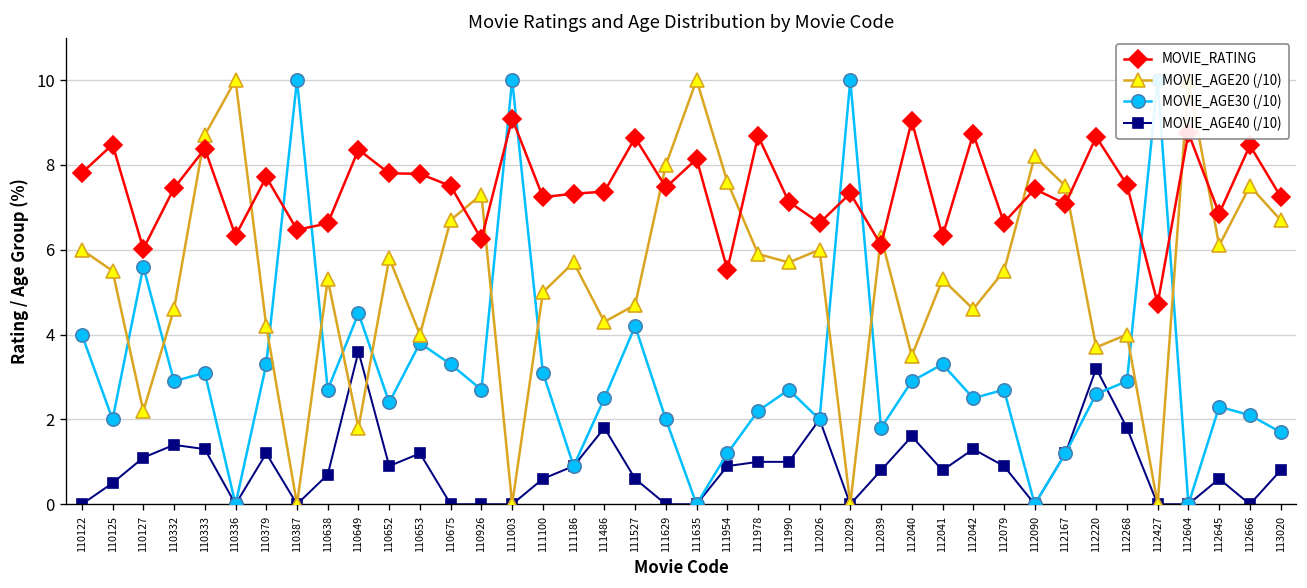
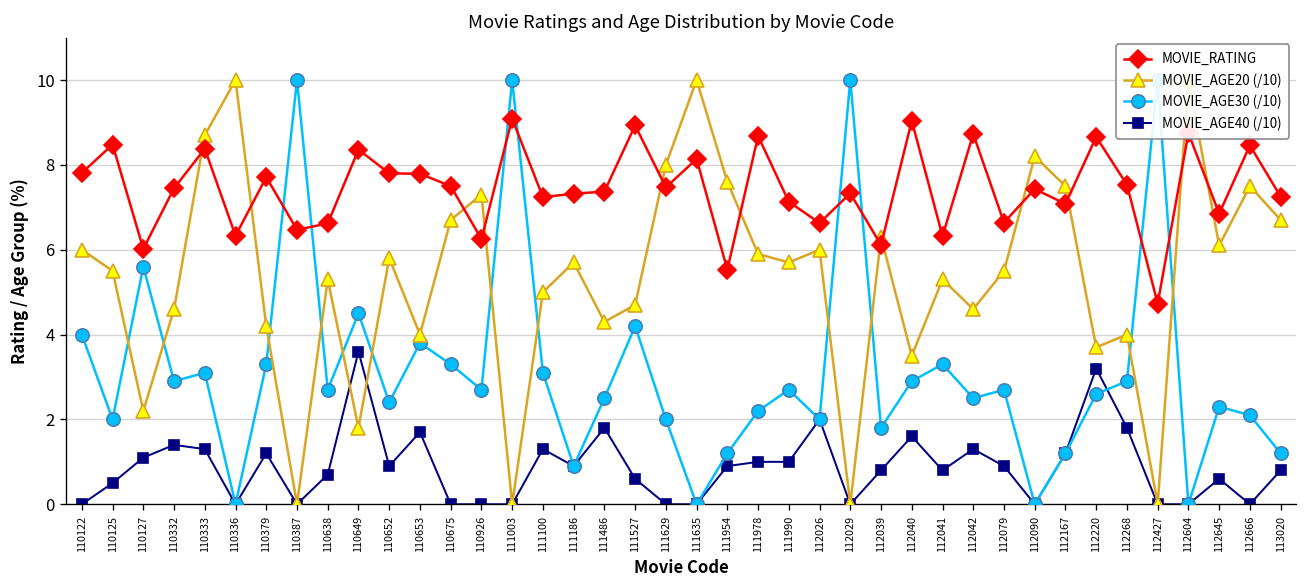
MOVIE_AGE40 (/10), 110653: 1.2 -> 1.7
MOVIE_AGE40 (/10), 111100: 0.6 -> 1.3
MOVIE_RATING, 111527: 8.6 -> 8.9
MOVIE_AGE30 (/10), 113020: 1.7 -> 1.2
